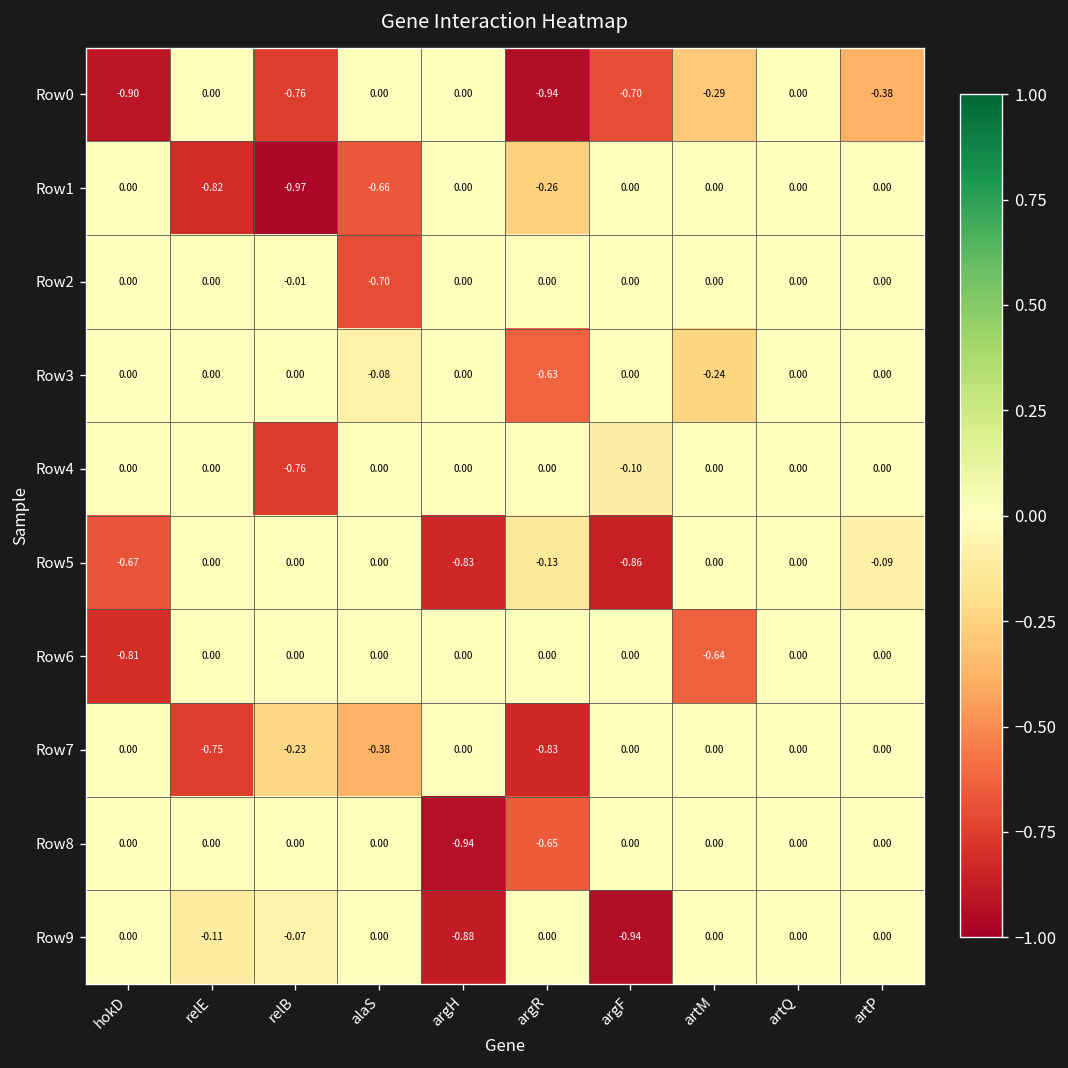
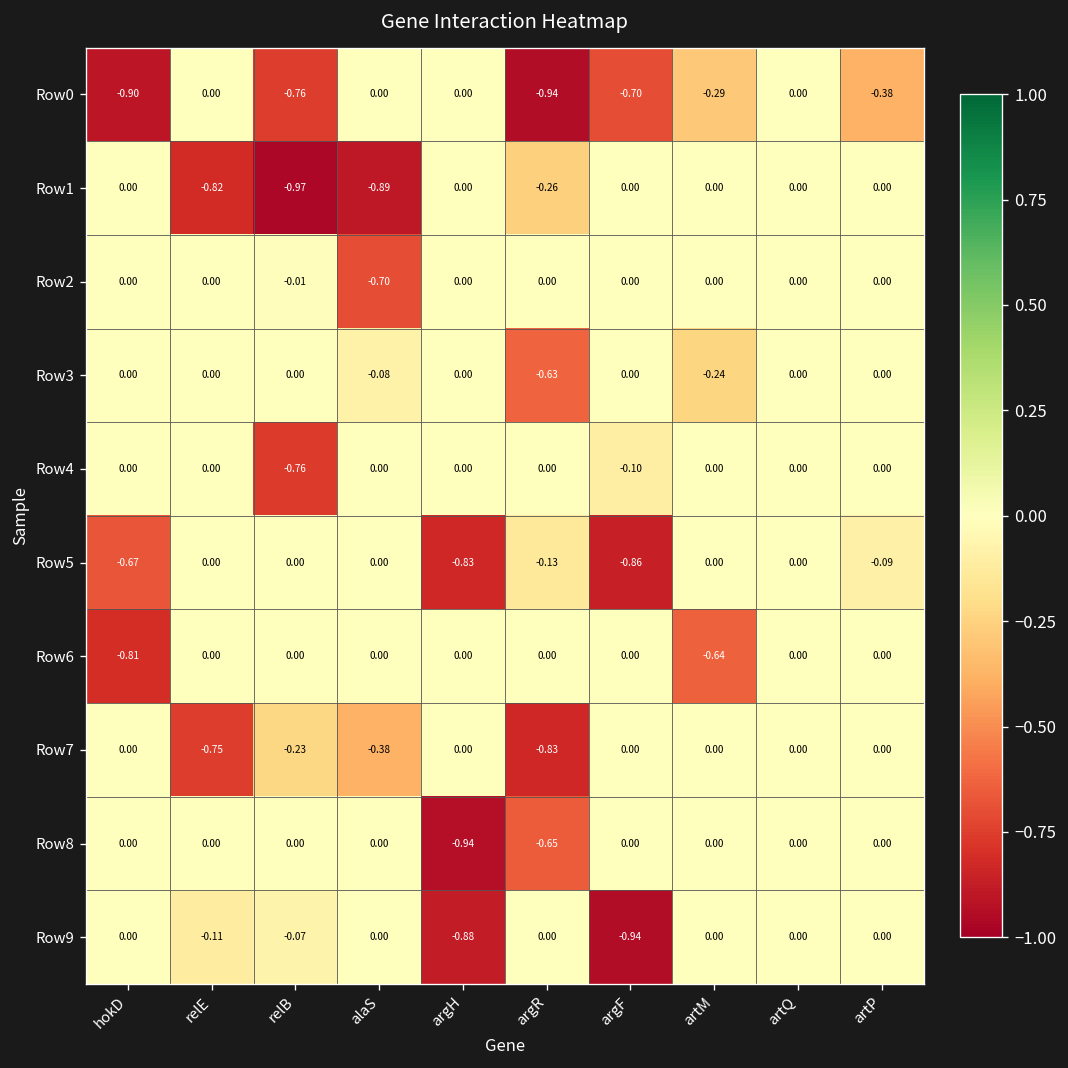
Row1, alaS: -0.66 -> -0.89
